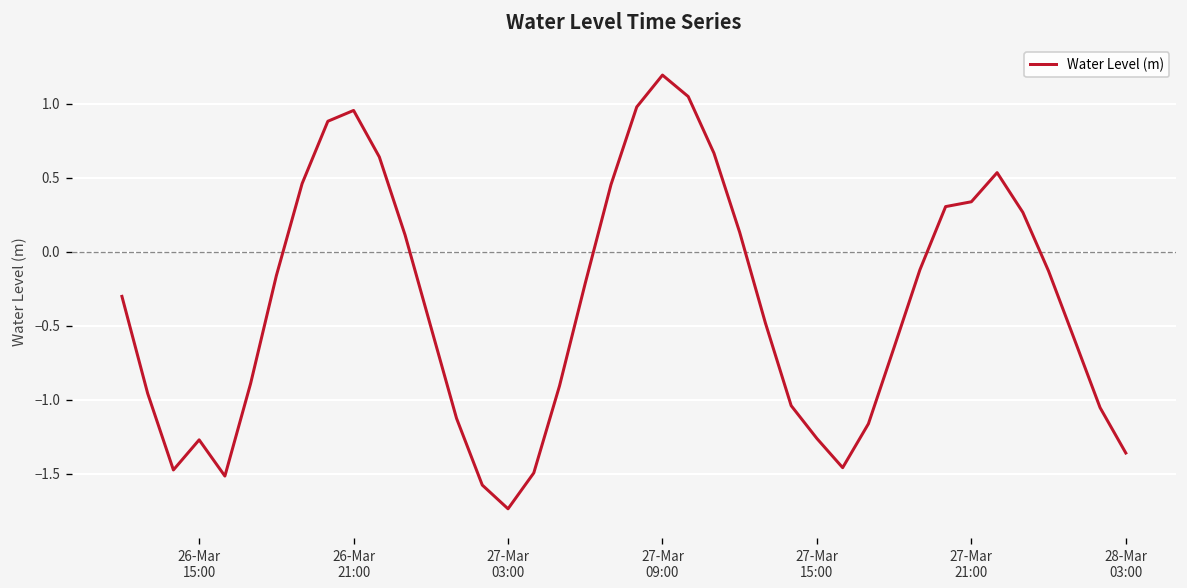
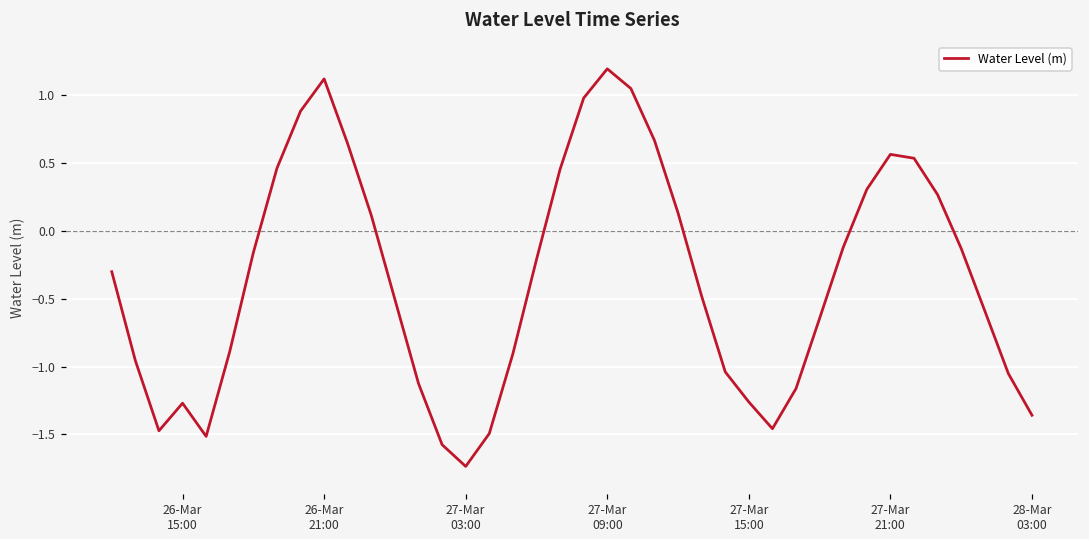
26-Mar 21:00: 0.95 -> 1.12
27-Mar 21:00: 0.34 -> 0.56
